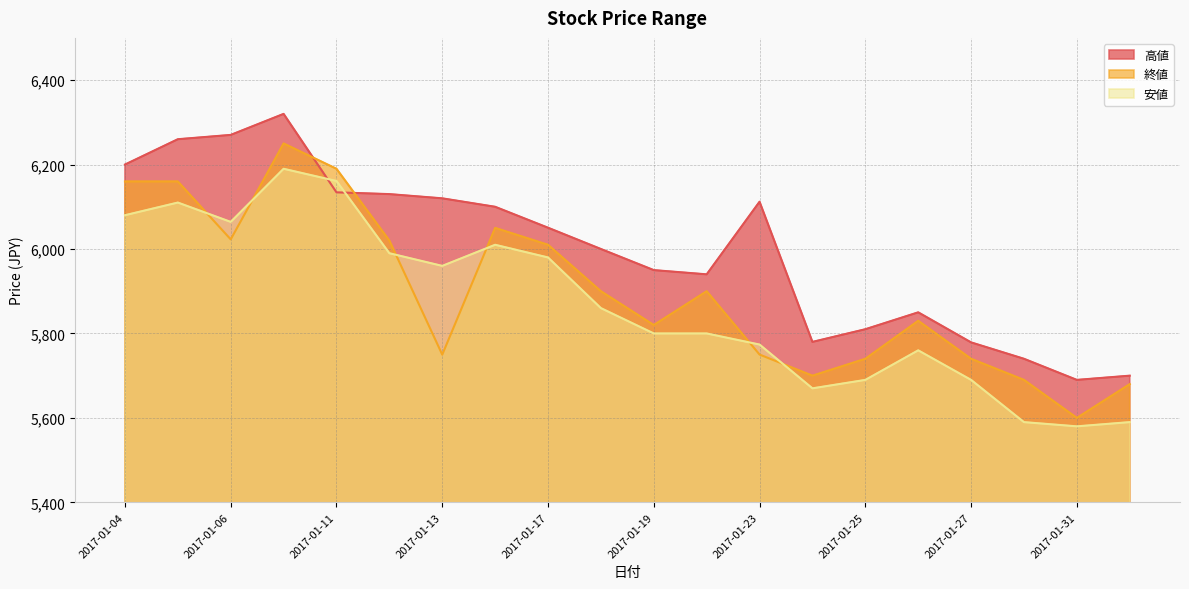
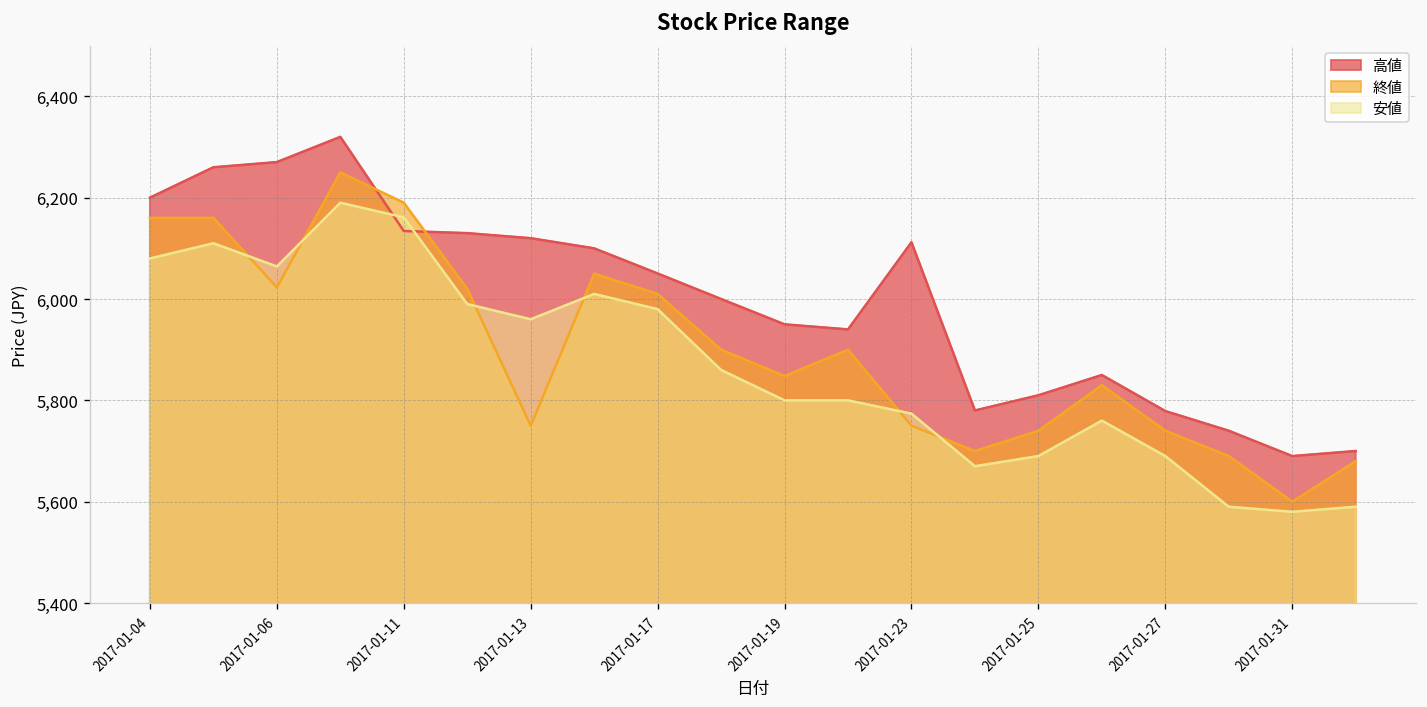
終値, 2017-01-19: 5,820 -> 5,850
